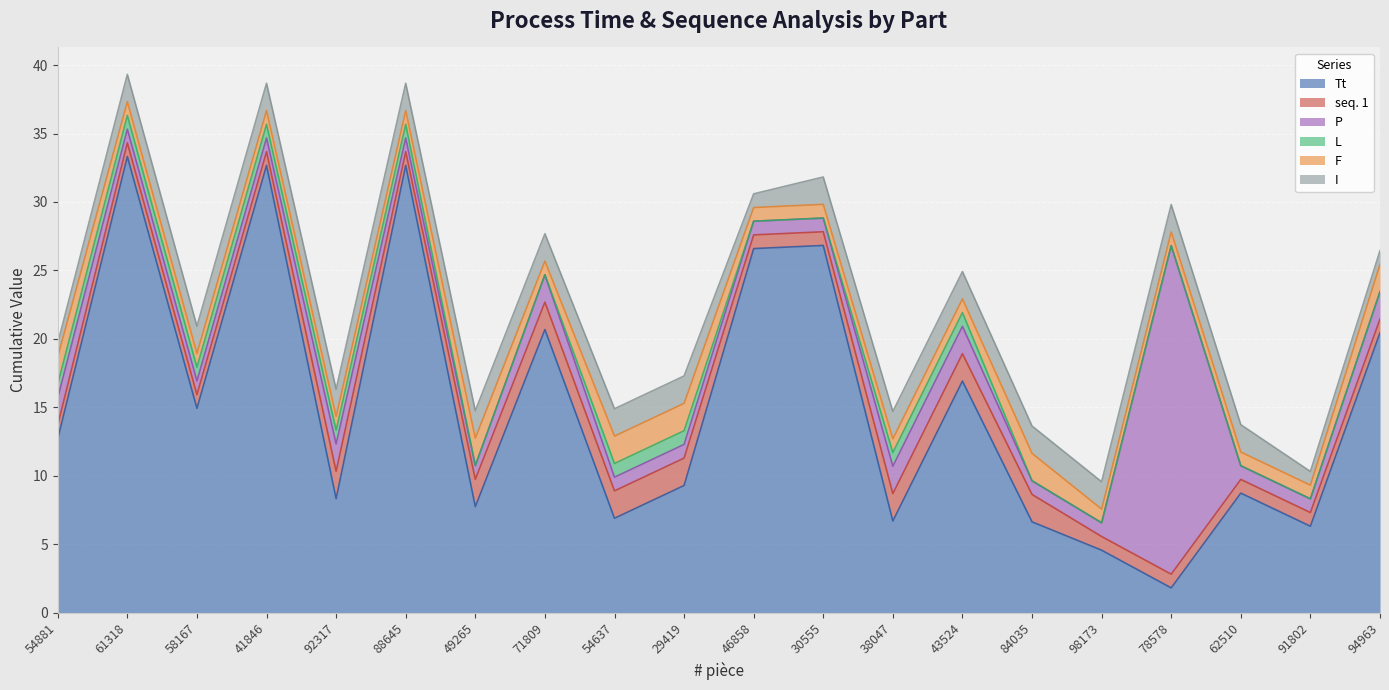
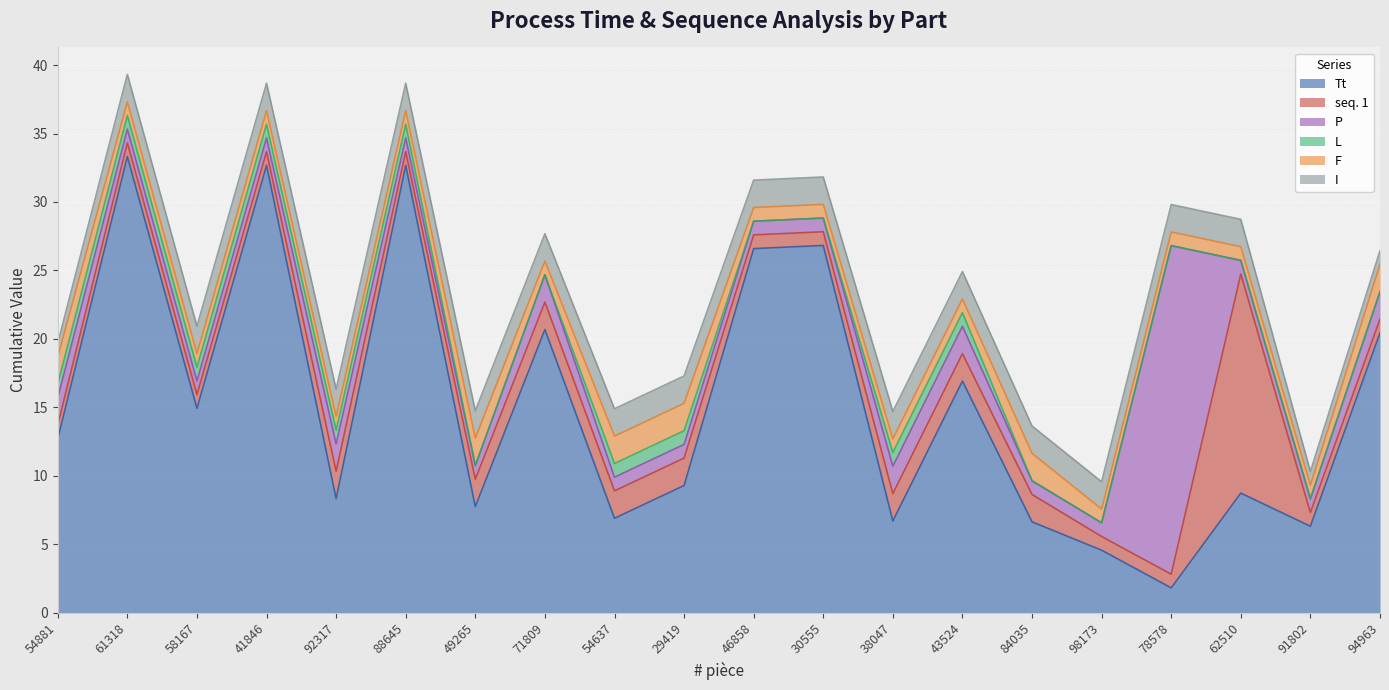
I, 46858: 1 -> 2
seq. 1, 62510: 1 -> 16
